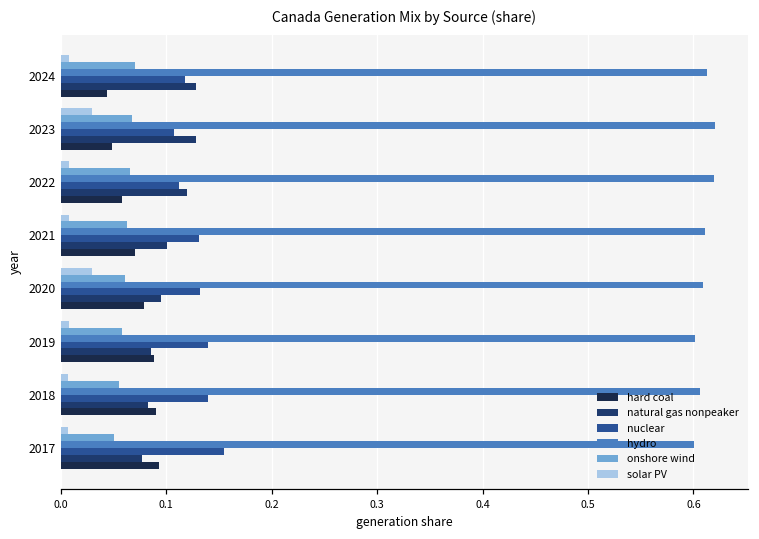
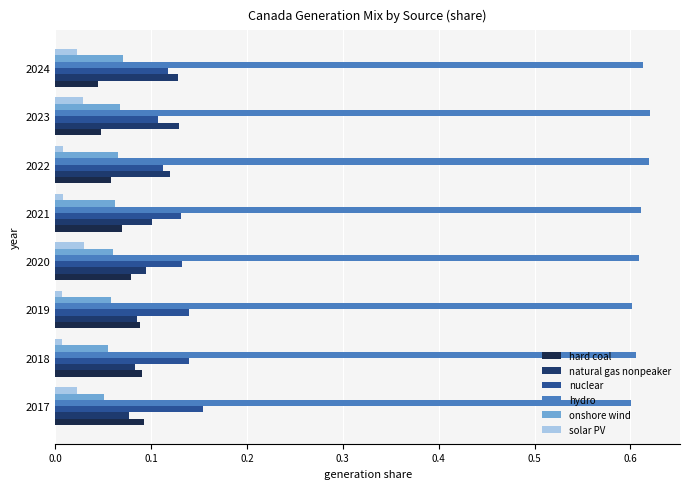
solar PV, 2024: 0.01 -> 0.02
solar PV, 2017: 0.01 -> 0.02
